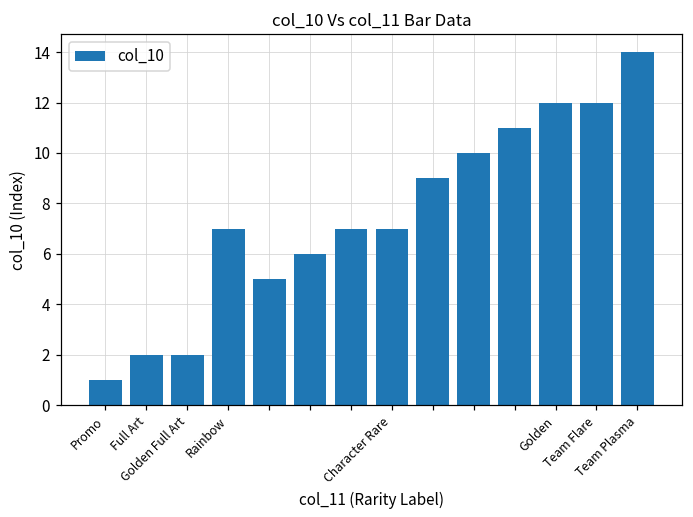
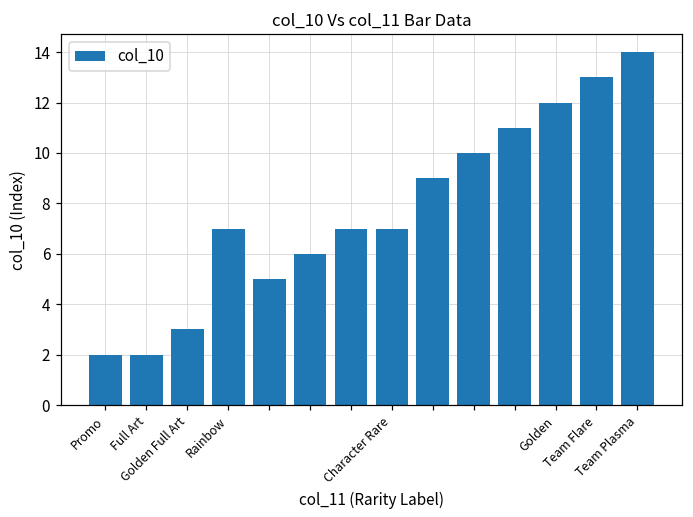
Promo: 1 -> 2
Golden Full Art: 2 -> 3
Team Flare: 12 -> 13
